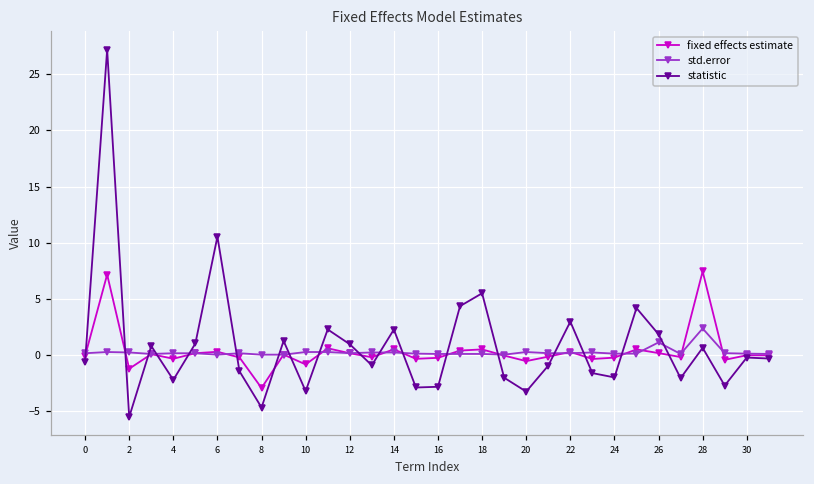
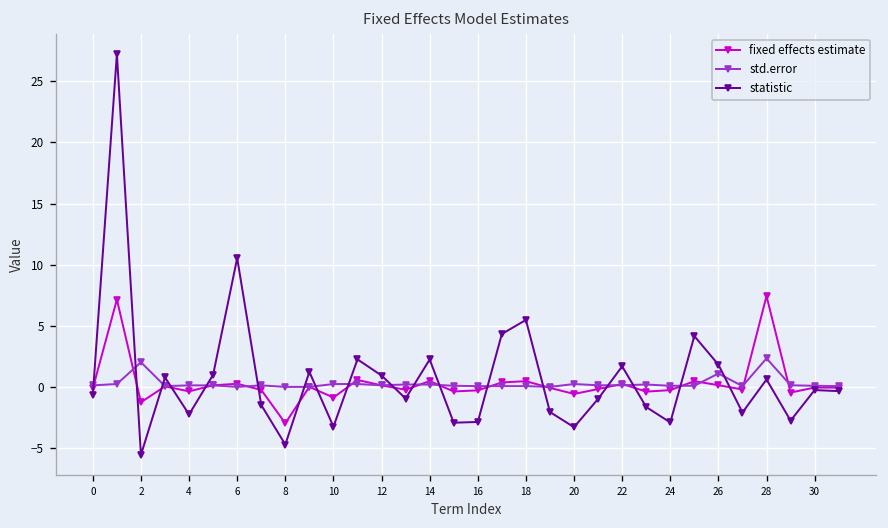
std.error, 2: 0.2 -> 2.0
statistic, 22: 3.0 -> 1.7
statistic, 24: -2.0 -> -2.9
